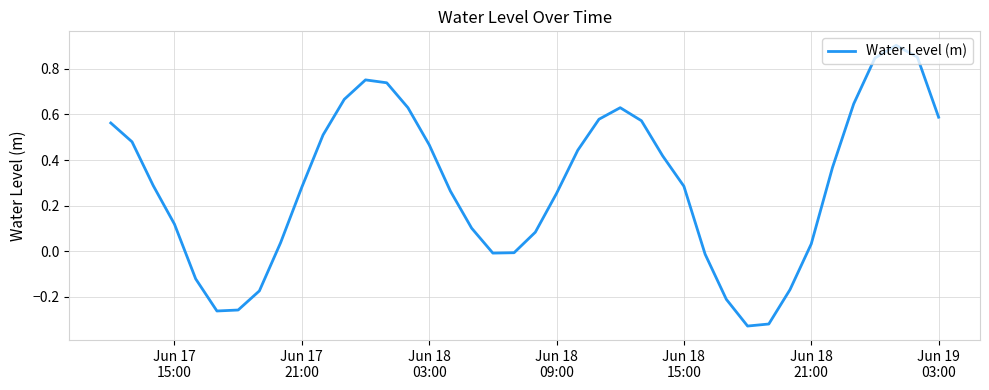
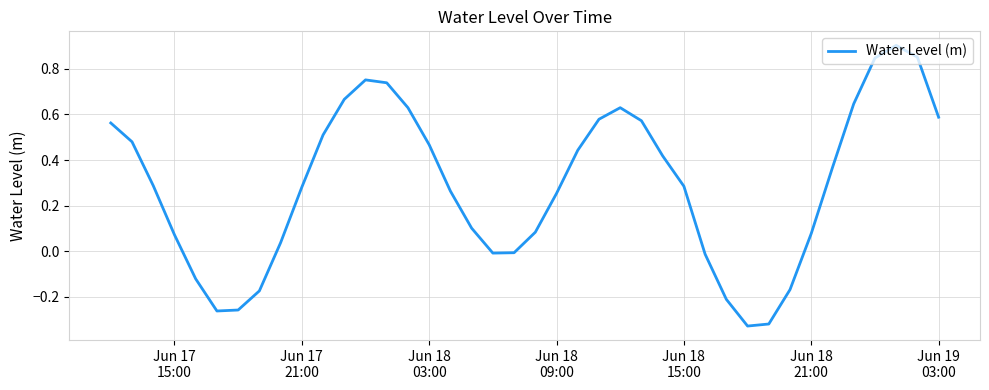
Jun 17 15:00: 0.12 -> 0.07
Jun 18 21:00: 0.03 -> 0.08
